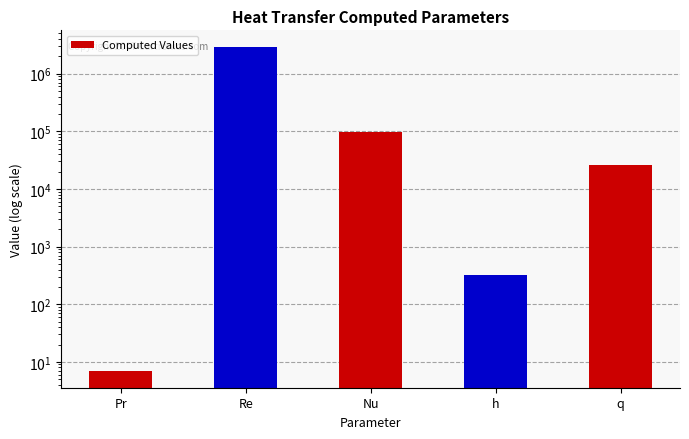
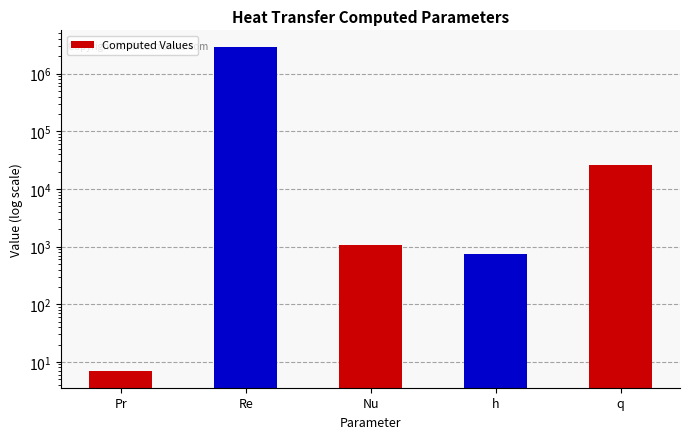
Nu: 100000 -> 1100
h: 300 -> 800
